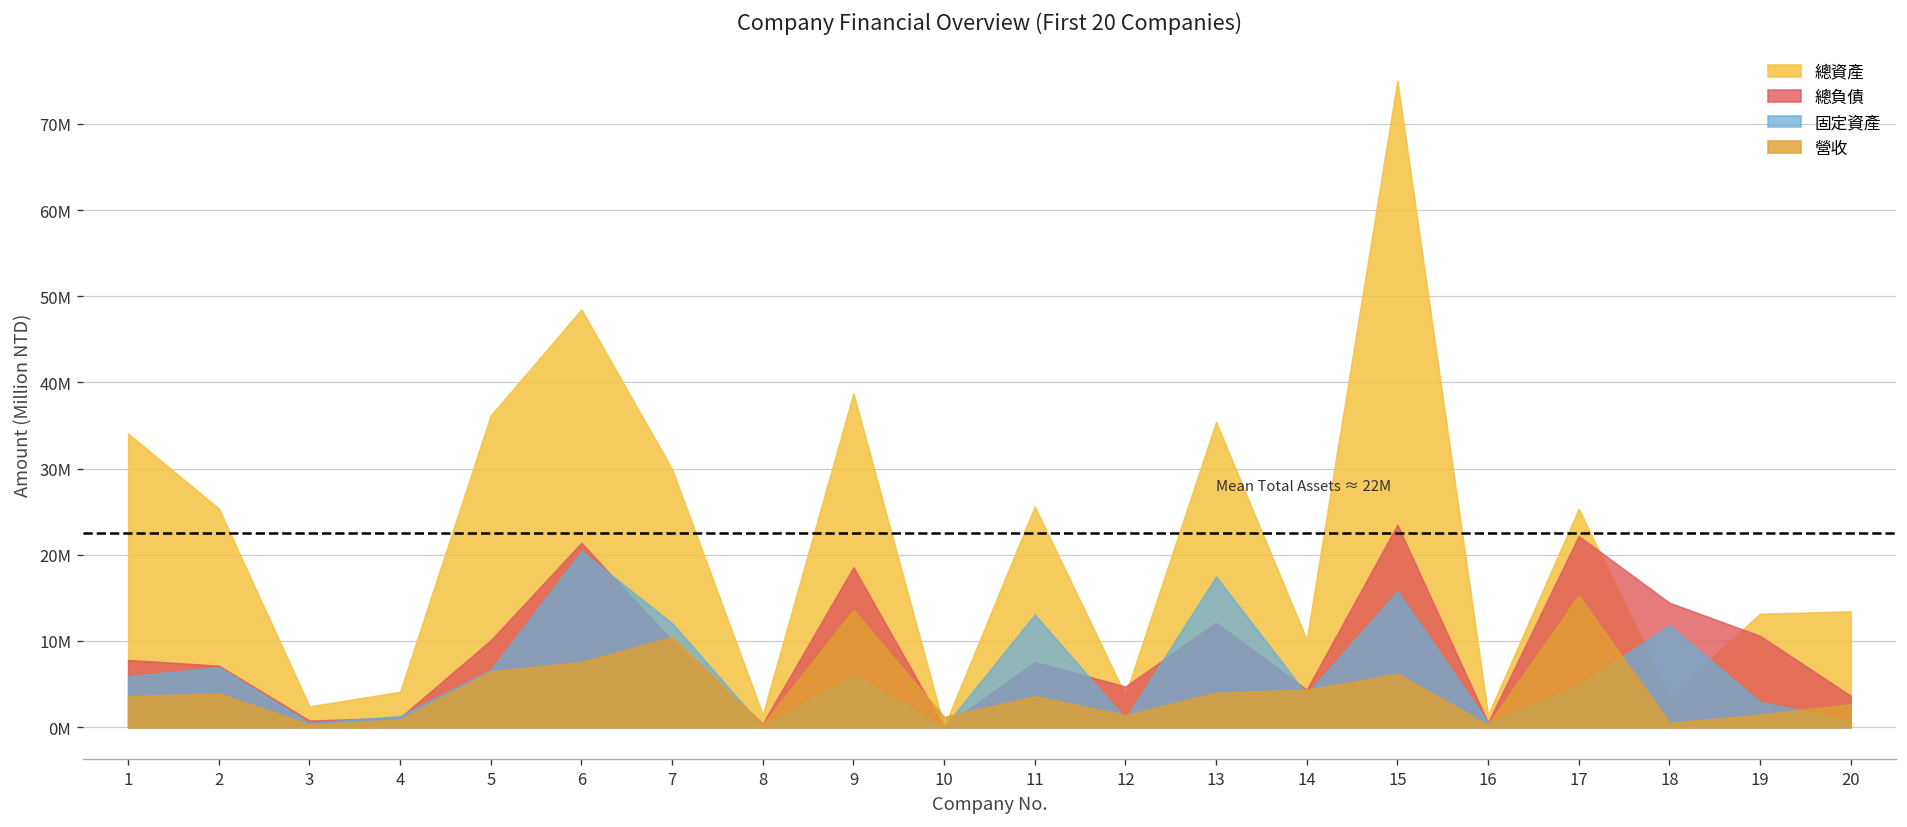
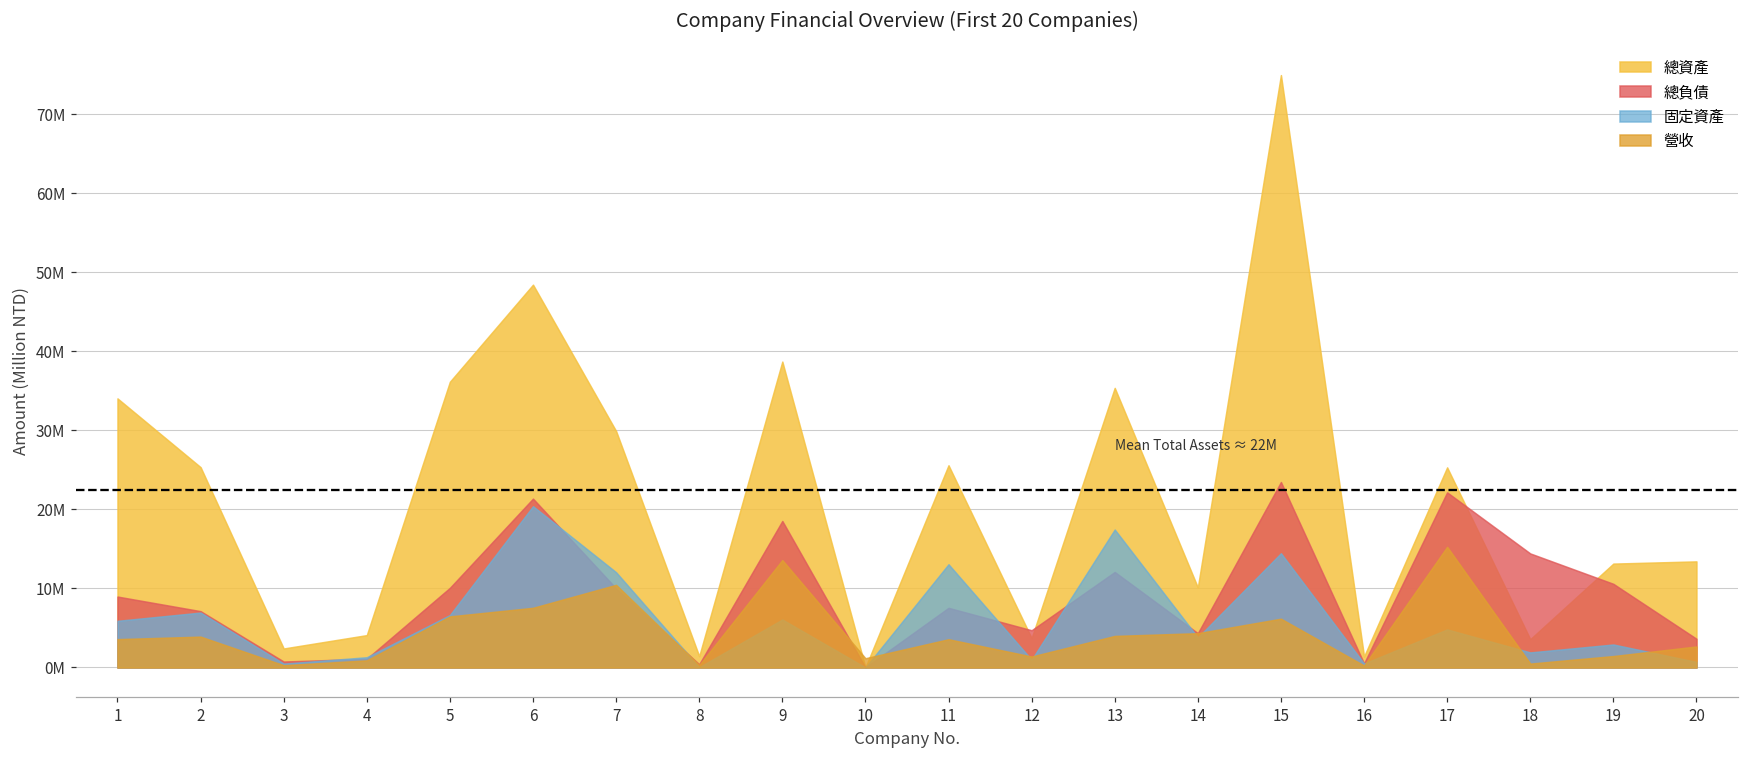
總負債, 1: 8000000 -> 9000000
固定資產, 15: 16000000 -> 14000000
固定資產, 18: 12000000 -> 2000000
